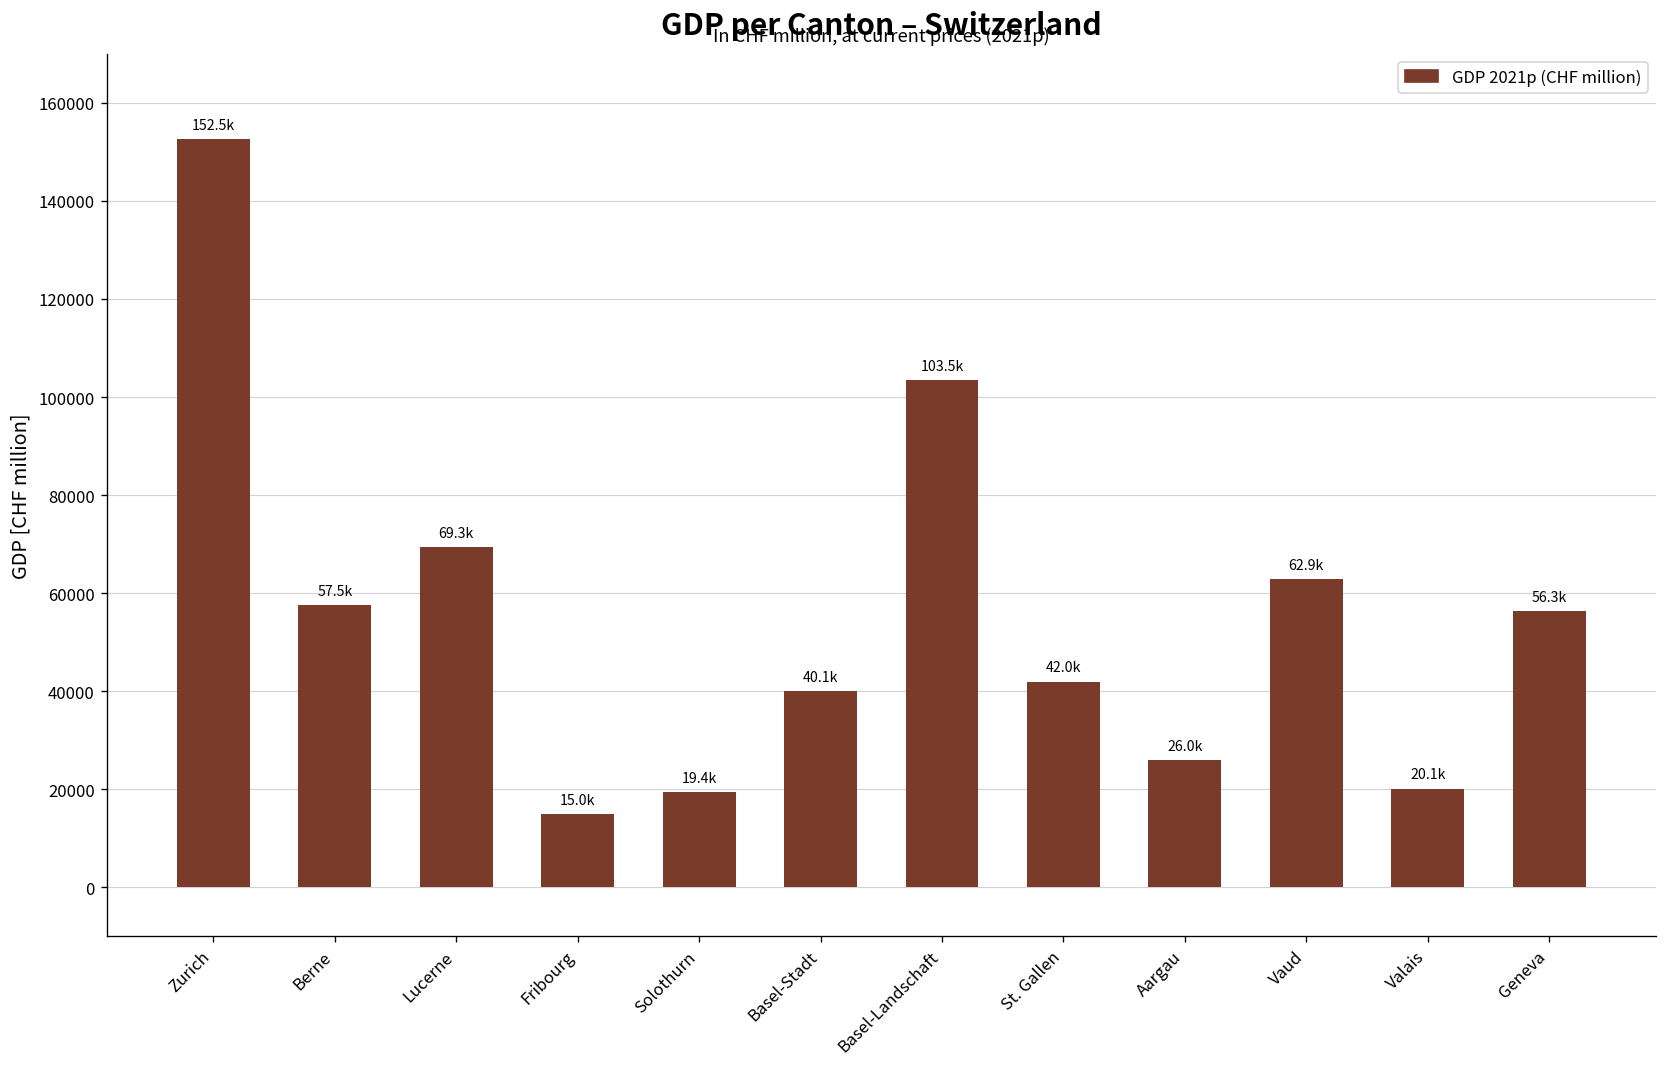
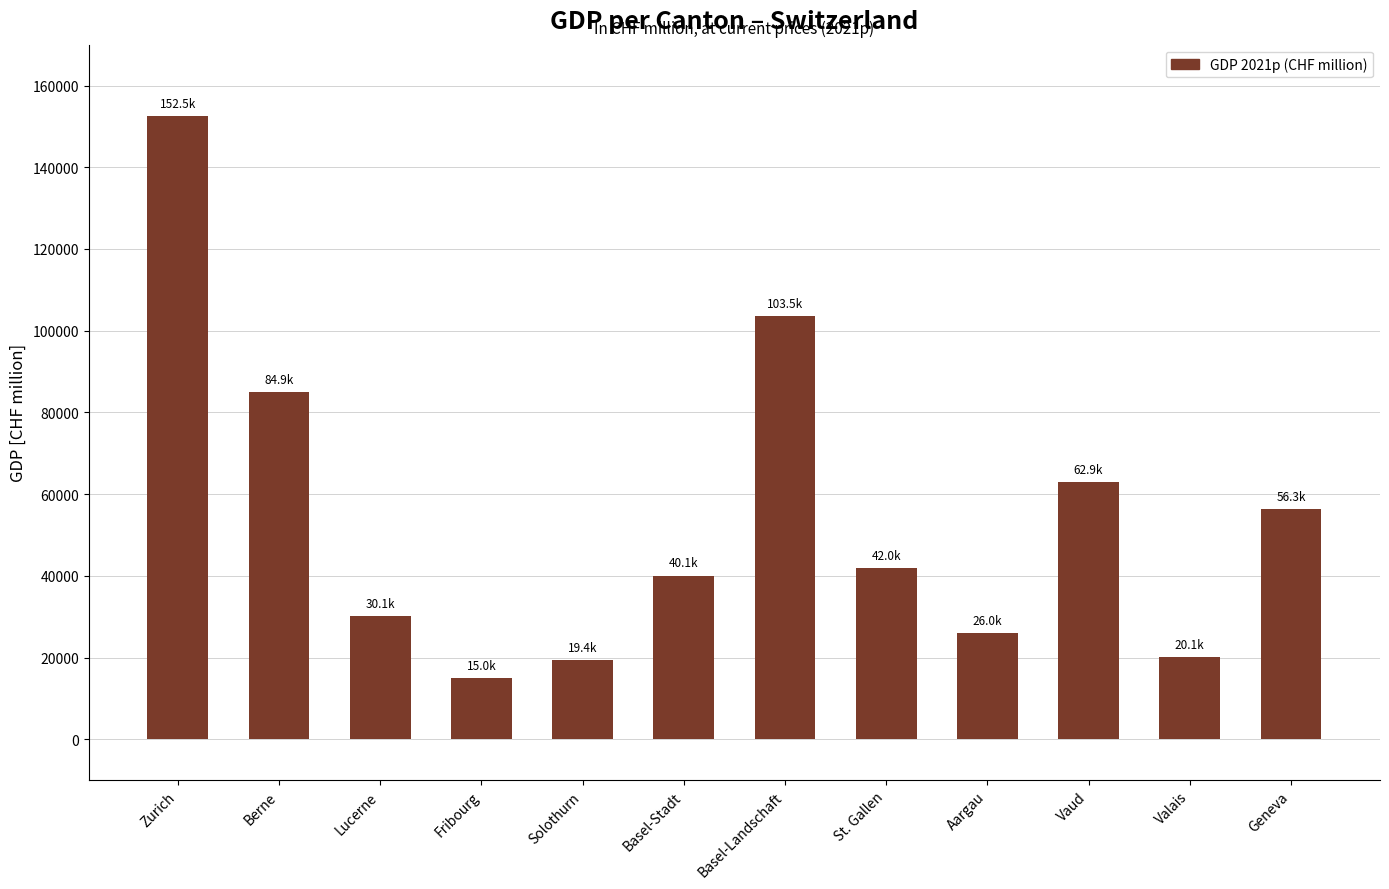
Berne: 57.5k -> 84.9k
Lucerne: 69.3k -> 30.1k
